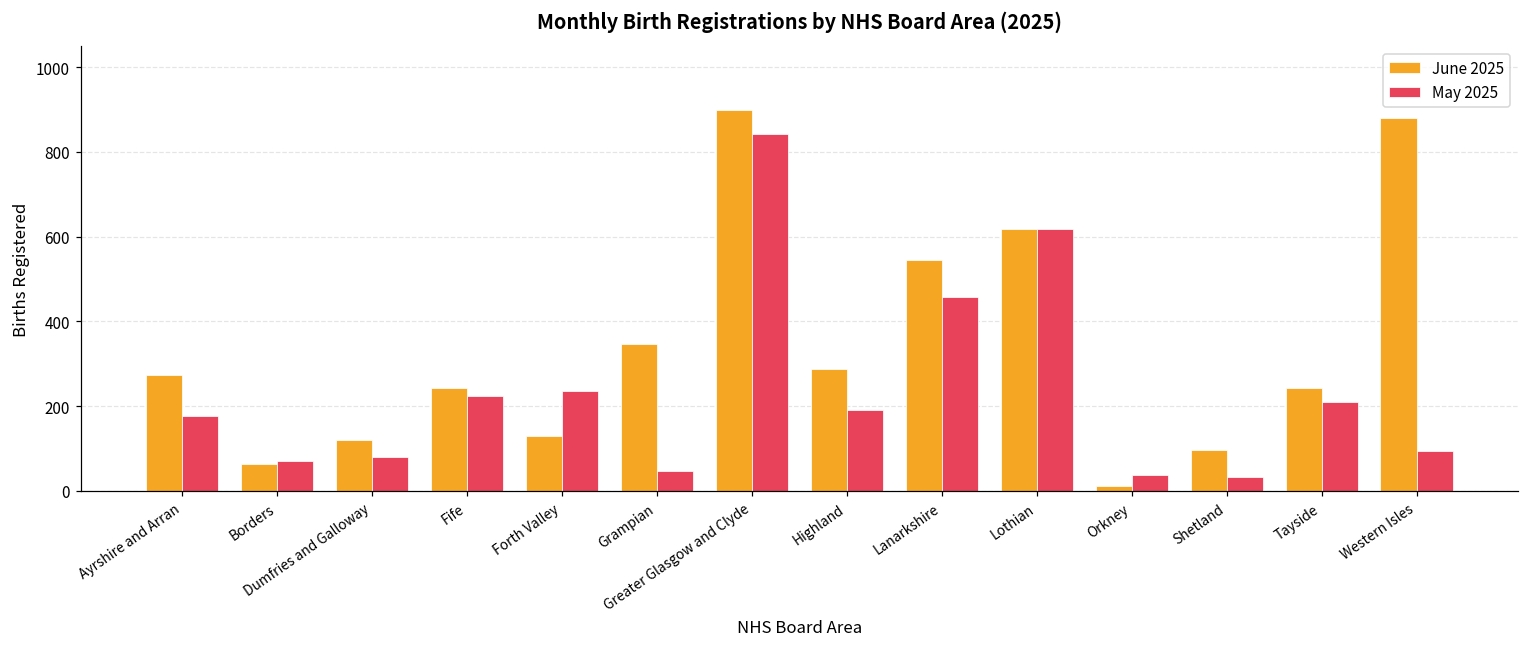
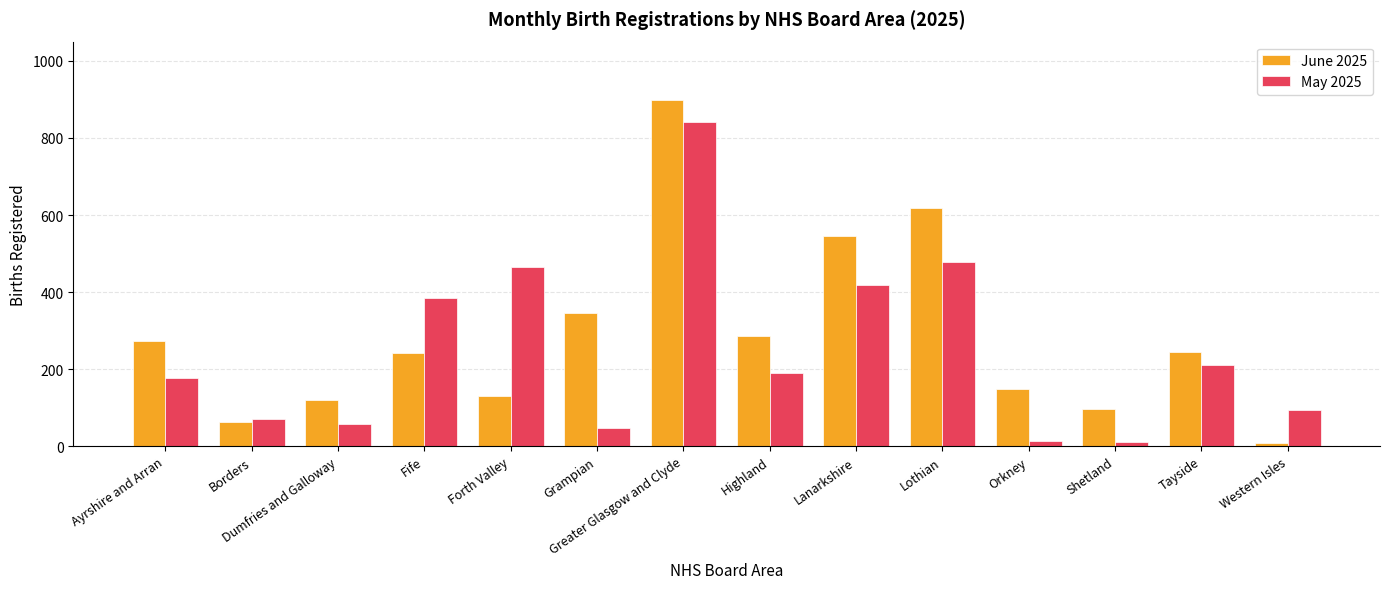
May 2025, Dumfries and Galloway: 80 -> 60
May 2025, Fife: 230 -> 380
May 2025, Forth Valley: 240 -> 460
May 2025, Lanarkshire: 460 -> 420
May 2025, Lothian: 620 -> 480
June 2025, Orkney: 10 -> 150
May 2025, Orkney: 40 -> 10
May 2025, Shetland: 30 -> 10
June 2025, Western Isles: 880 -> 10
